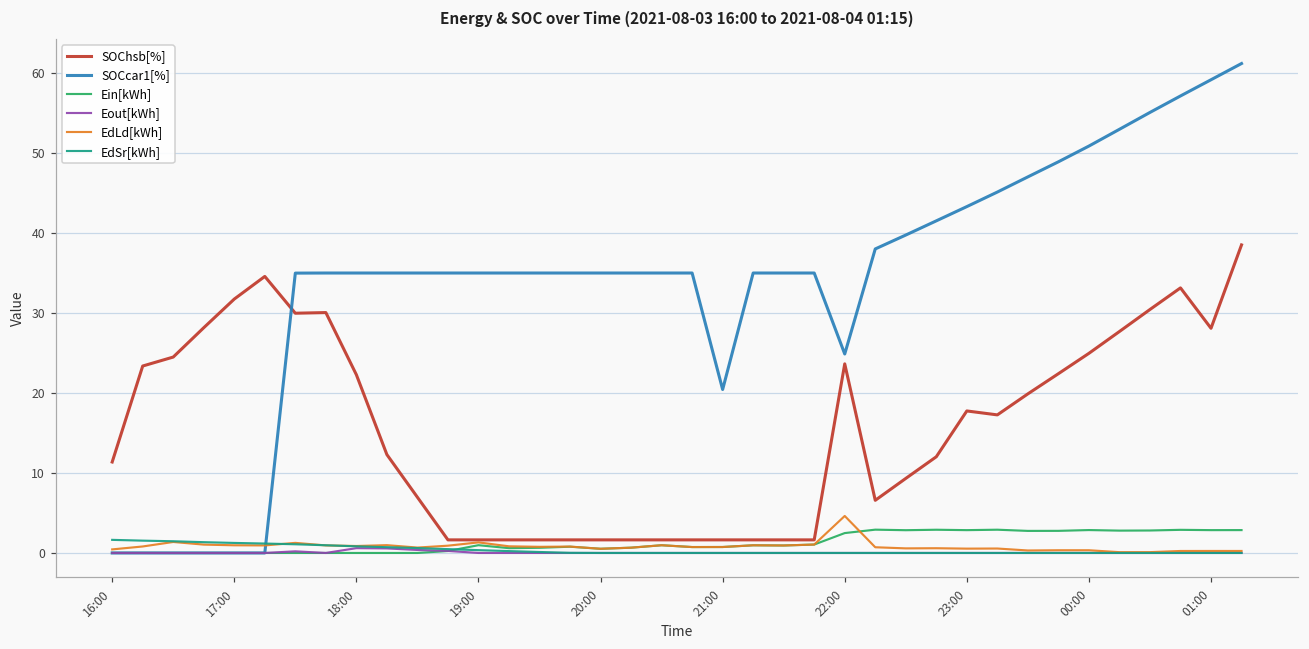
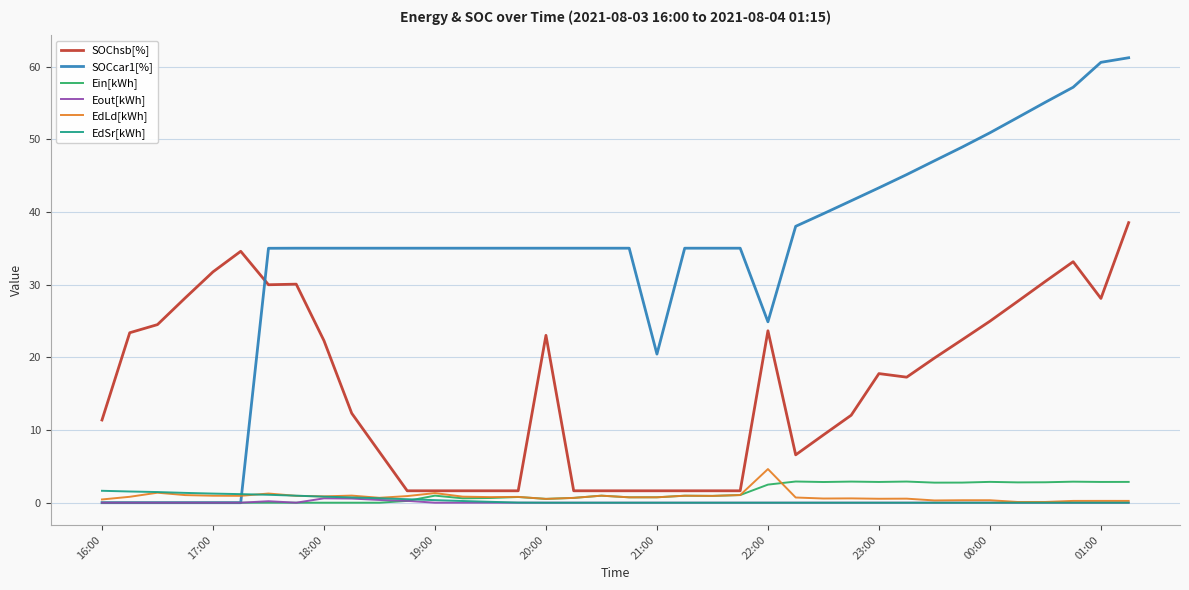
SOChsb[%], 20:00: 2 -> 23
SOCcar1[%], 01:00: 59 -> 61
